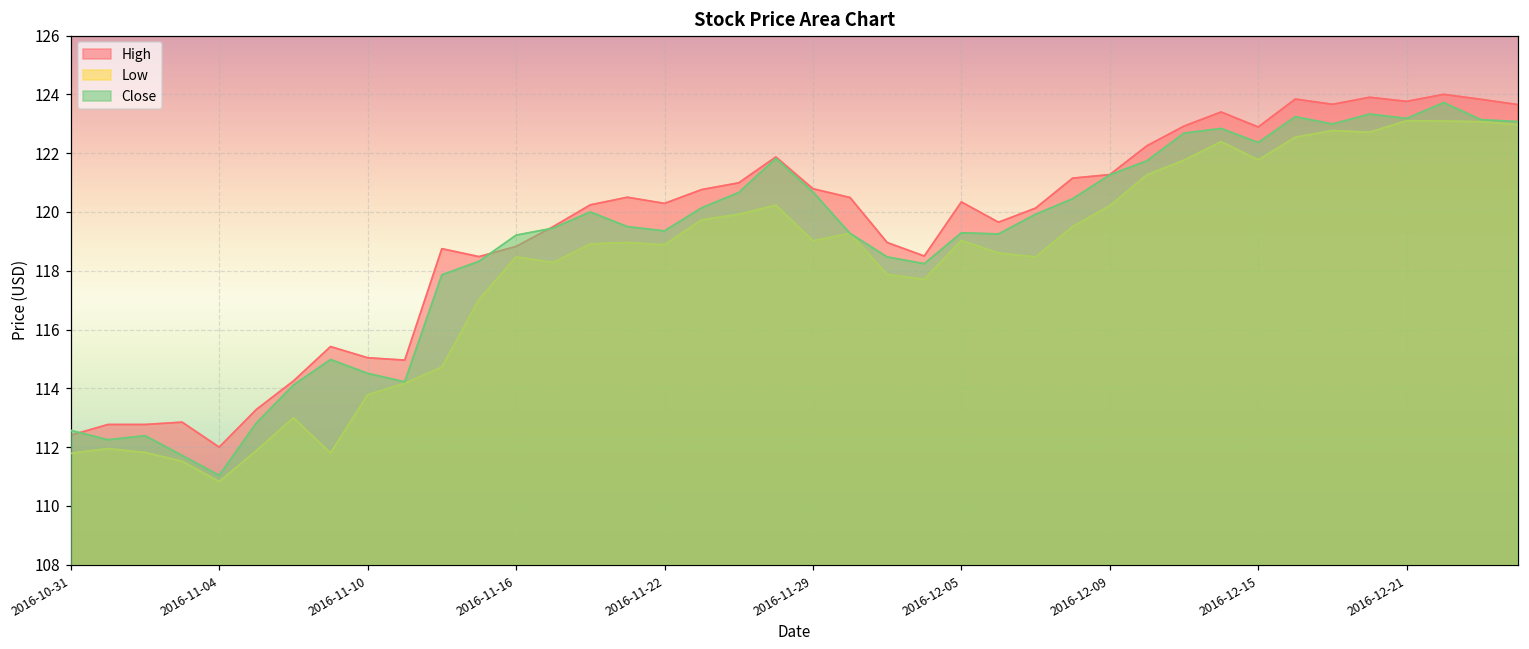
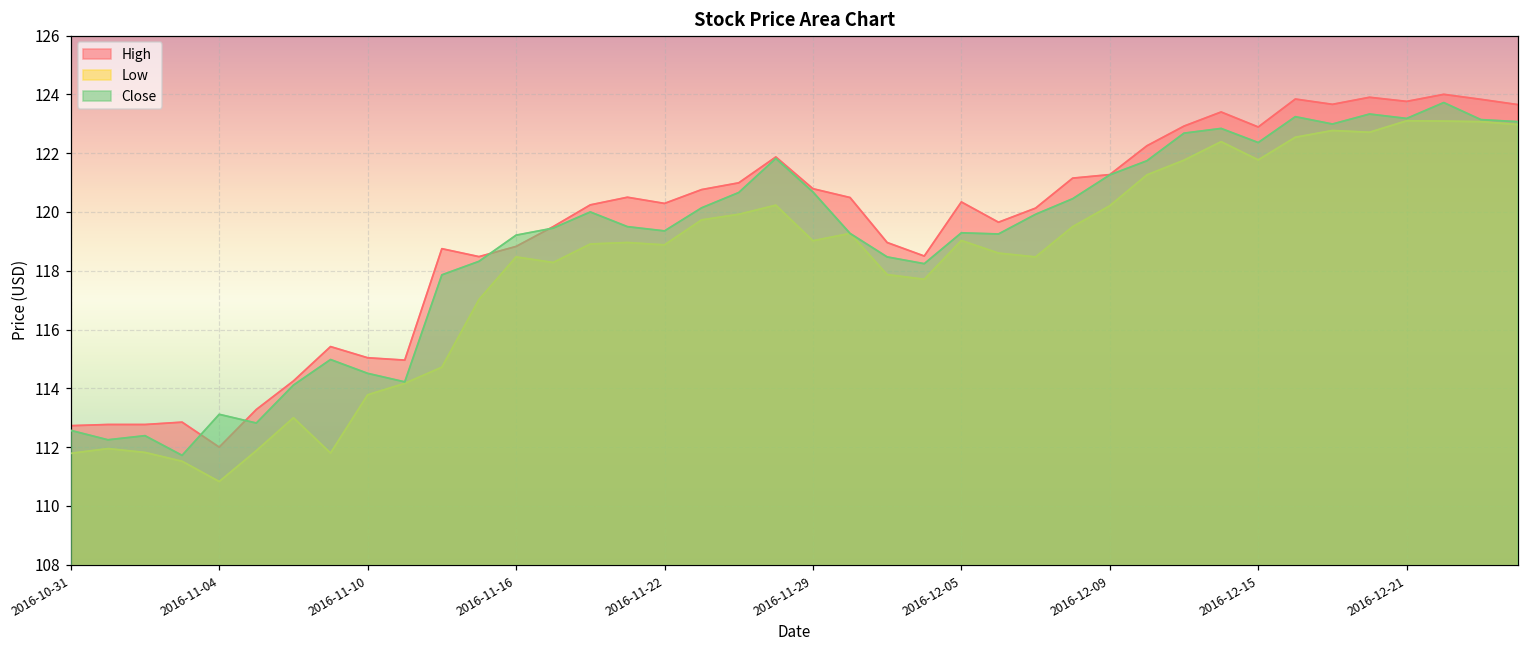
High, 2016-10-31: 112.4 -> 112.7
Close, 2016-11-04: 111.0 -> 113.1
